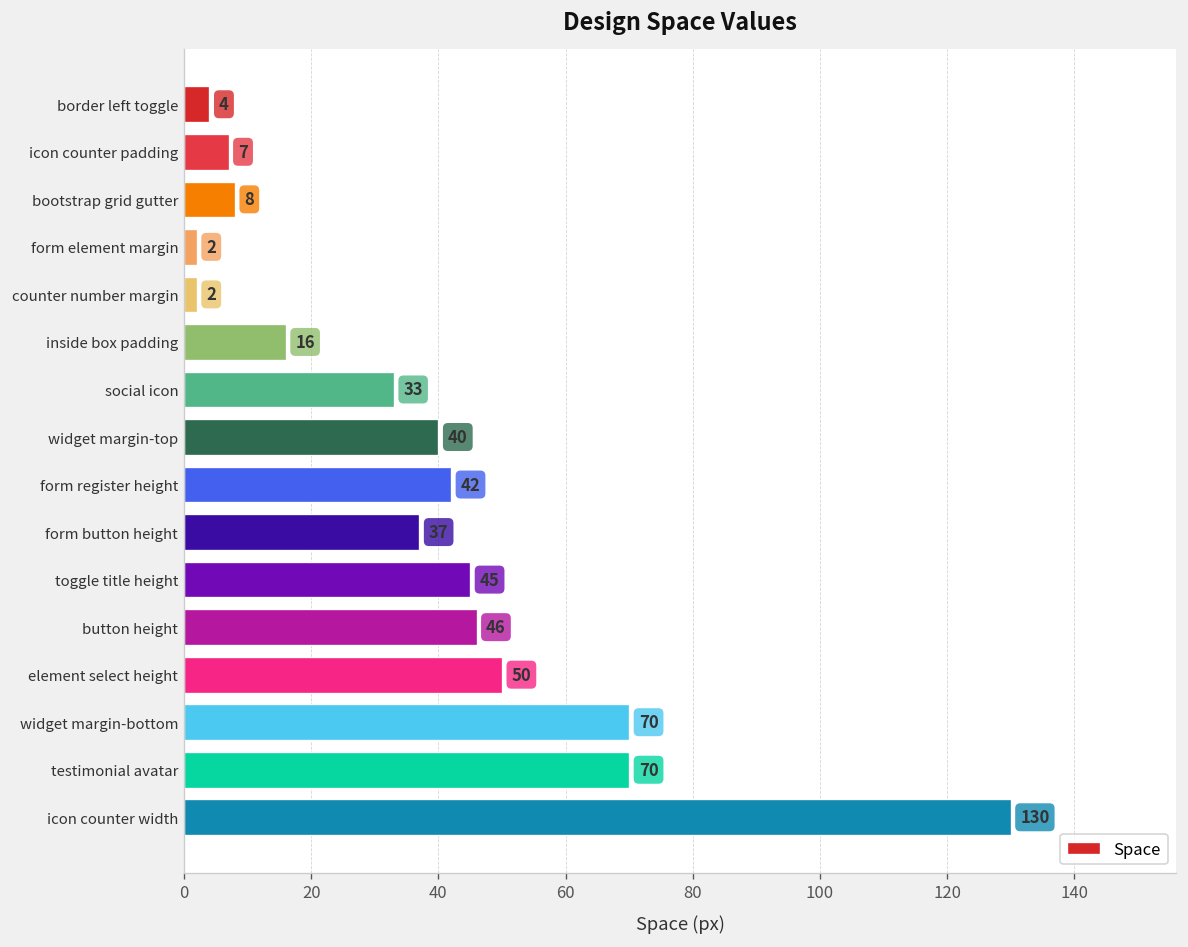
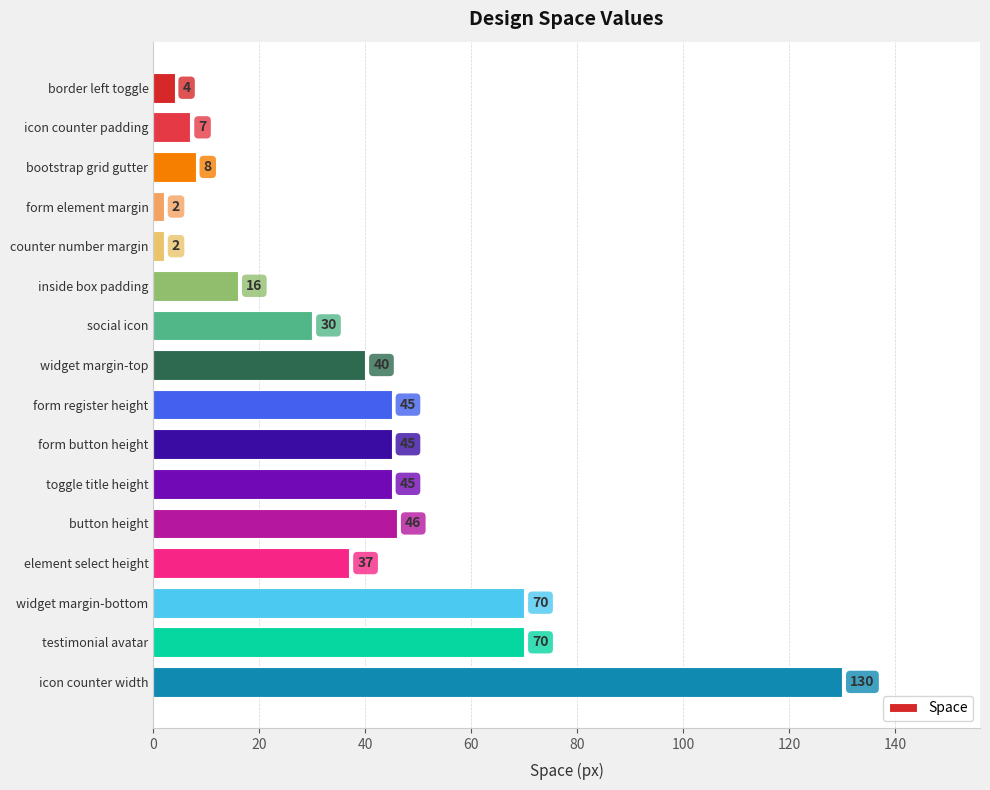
social icon: 33 -> 30
form register height: 42 -> 45
form button height: 37 -> 45
element select height: 50 -> 37
